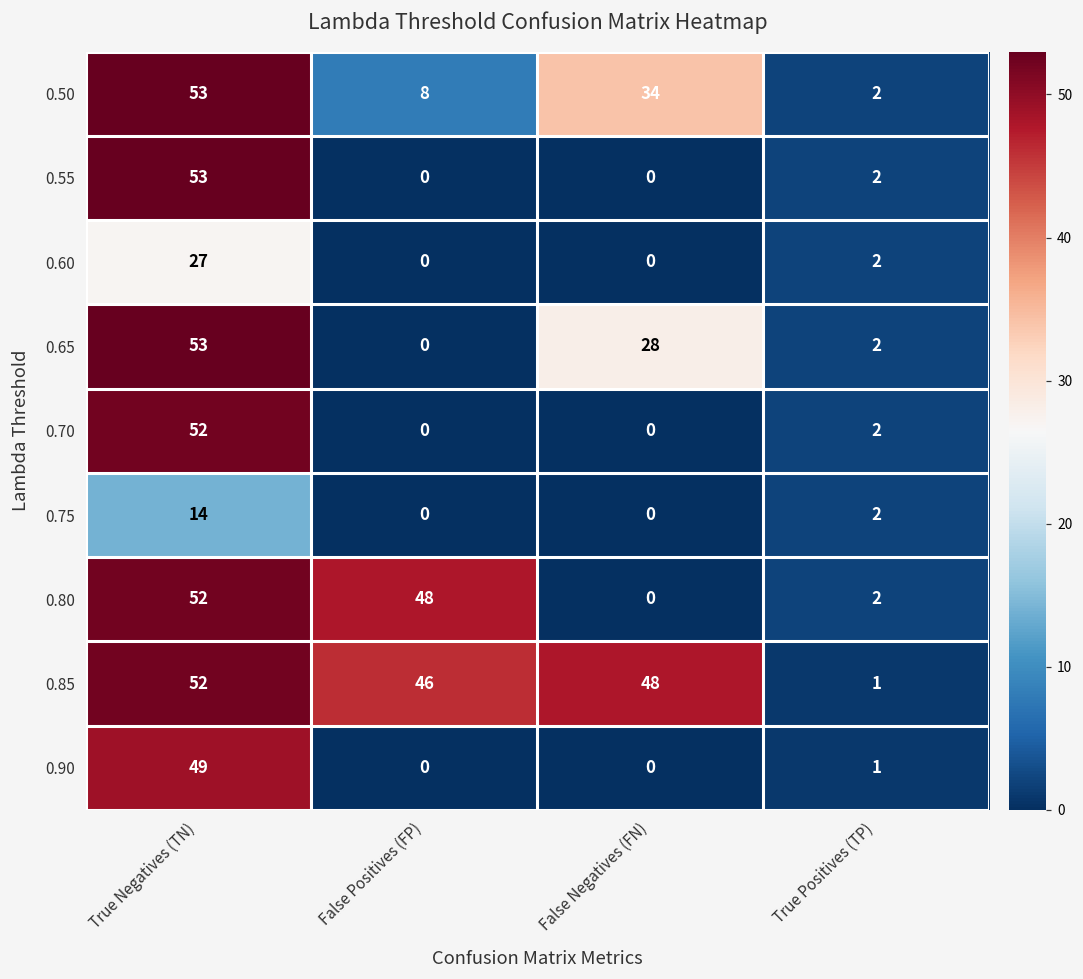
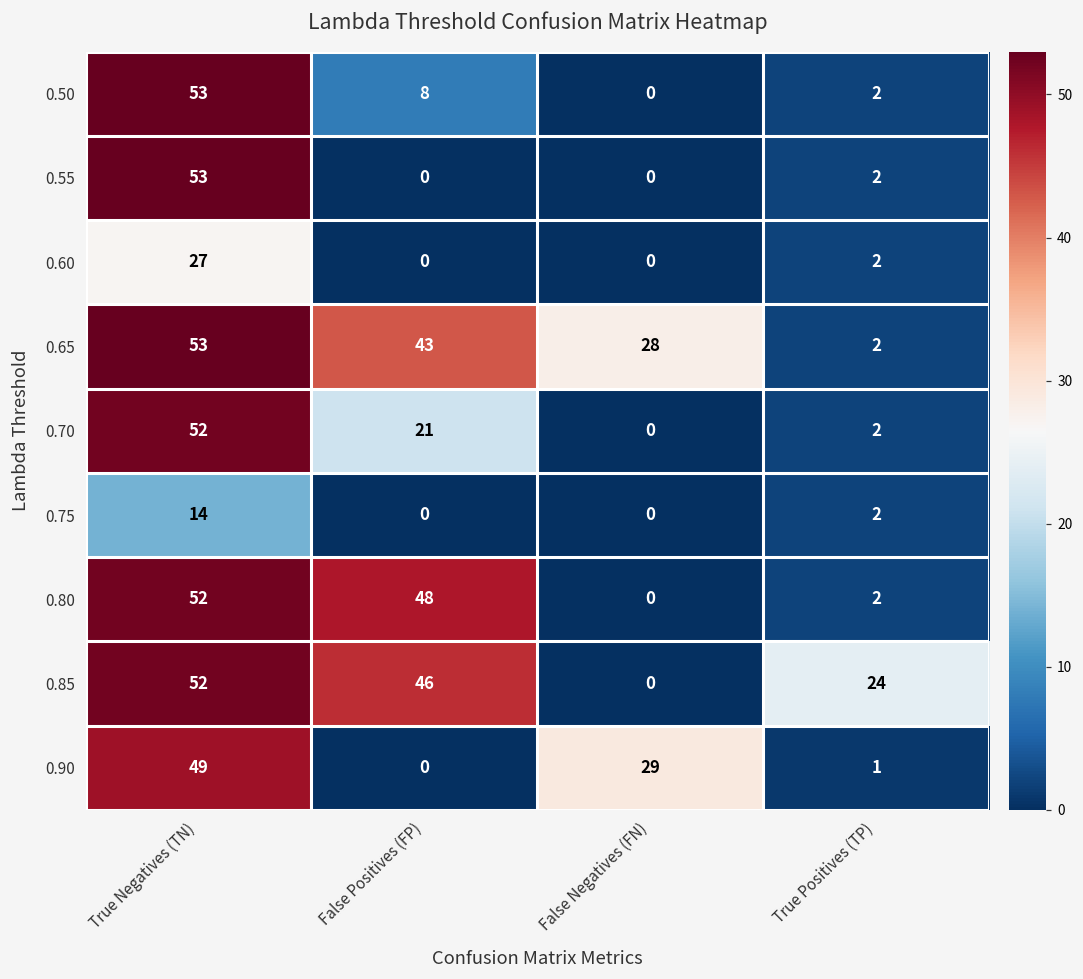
0.50, False Negatives (FN): 34 -> 0
0.65, False Positives (FP): 0 -> 43
0.70, False Positives (FP): 0 -> 21
0.85, False Negatives (FN): 48 -> 0
0.85, True Positives (TP): 1 -> 24
0.90, False Negatives (FN): 0 -> 29
